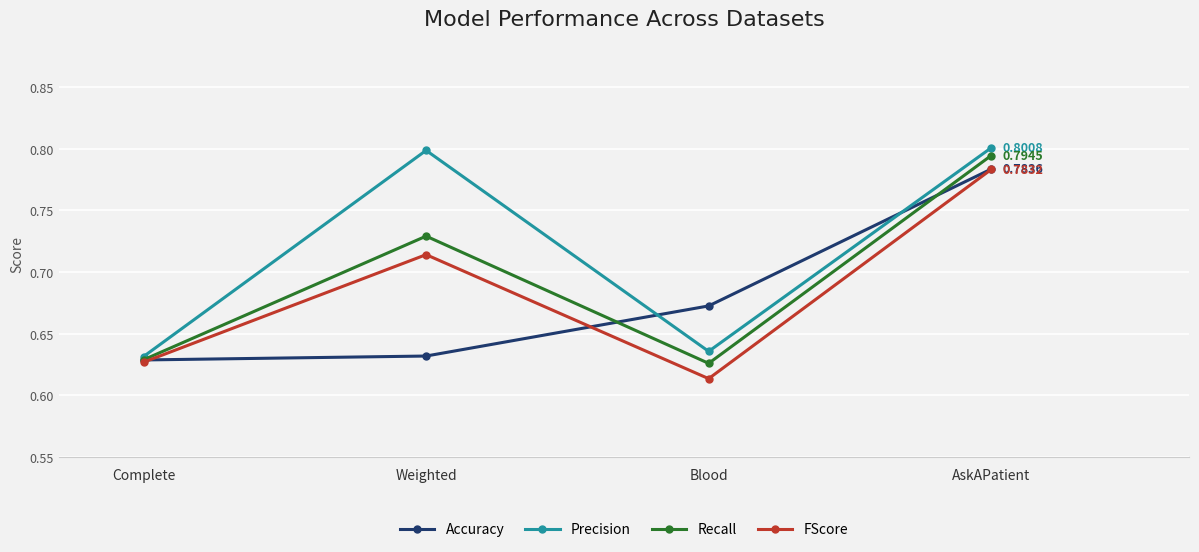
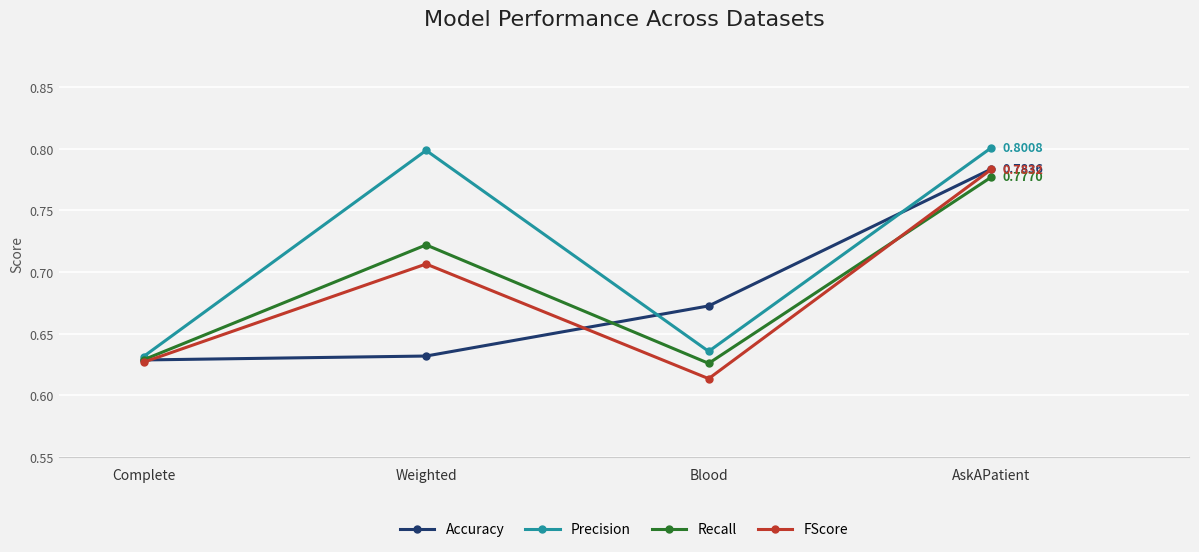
Recall, Weighted: 0.729 -> 0.722
FScore, Weighted: 0.714 -> 0.707
Recall, AskAPatient: 0.7945 -> 0.7770
